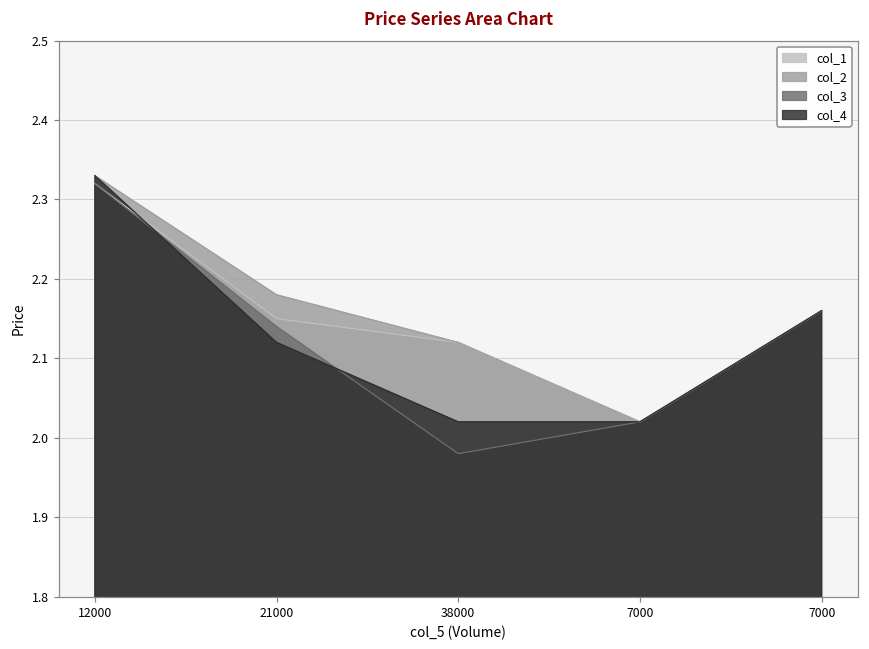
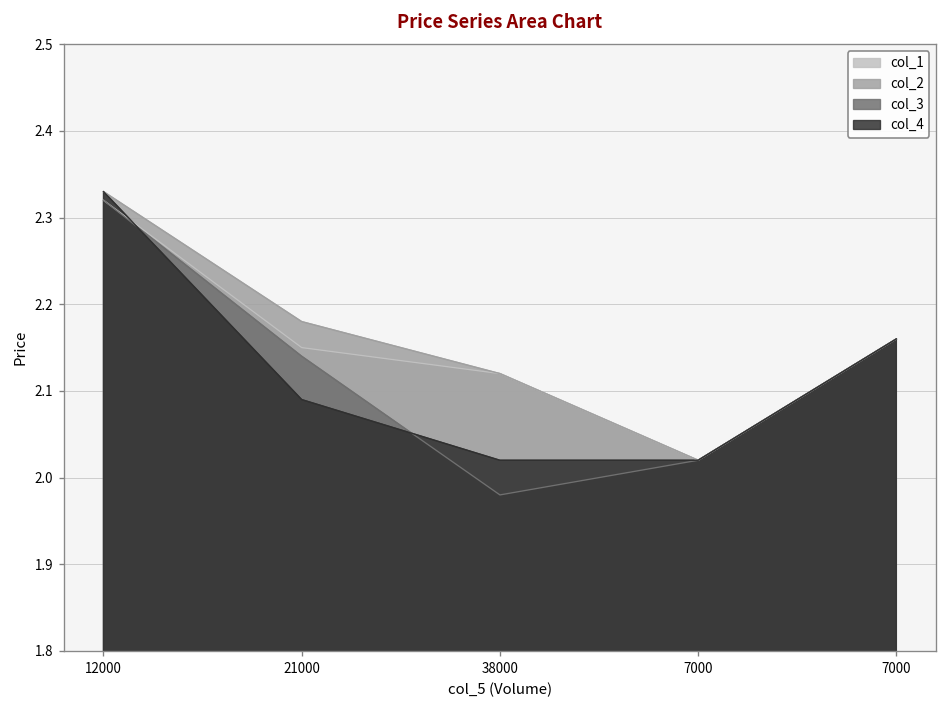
col_4, 21000: 2.12 -> 2.09
